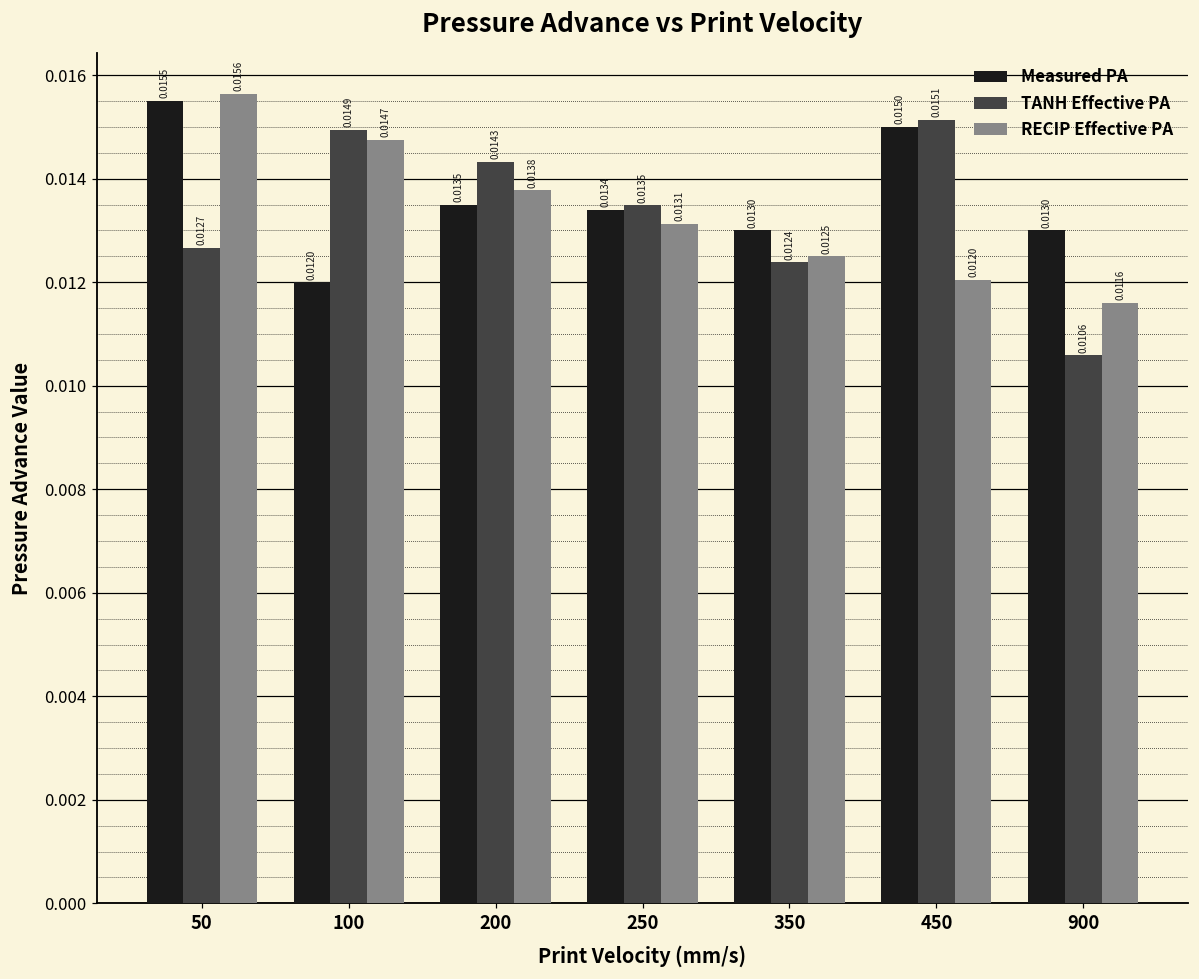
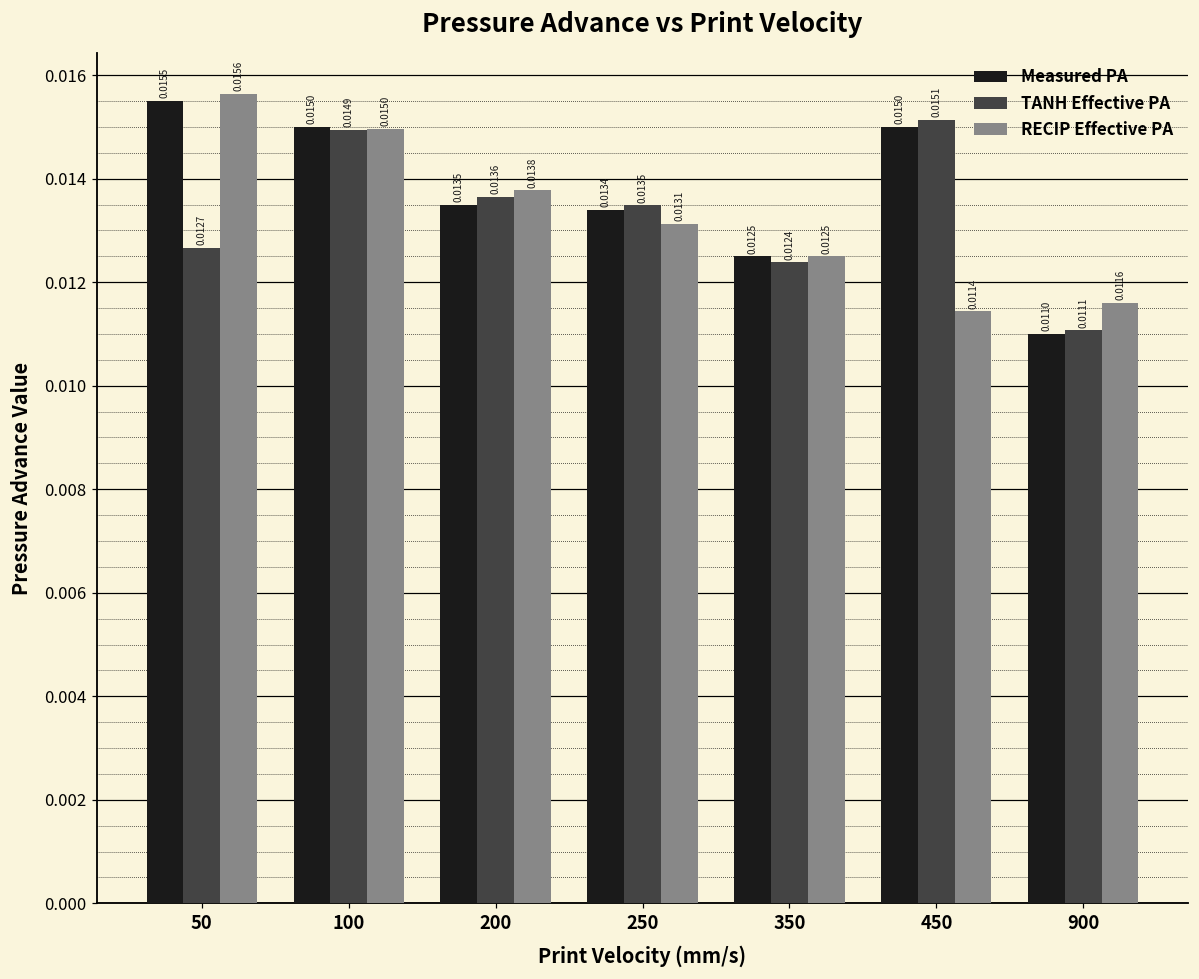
Measured PA, 100: 0.0120 -> 0.0150
RECIP Effective PA, 100: 0.0147 -> 0.0150
TANH Effective PA, 200: 0.0143 -> 0.0136
Measured PA, 350: 0.0130 -> 0.0125
RECIP Effective PA, 450: 0.0120 -> 0.0114
Measured PA, 900: 0.0130 -> 0.0110
TANH Effective PA, 900: 0.0106 -> 0.0111
